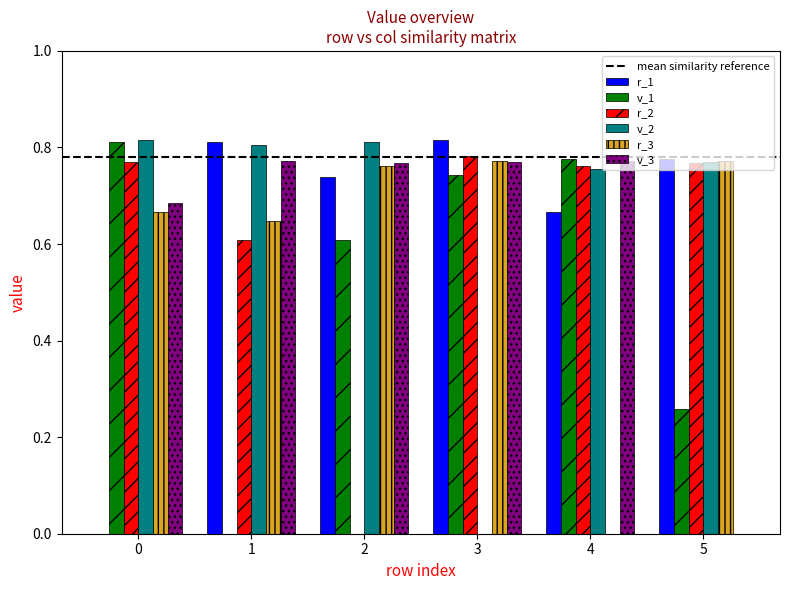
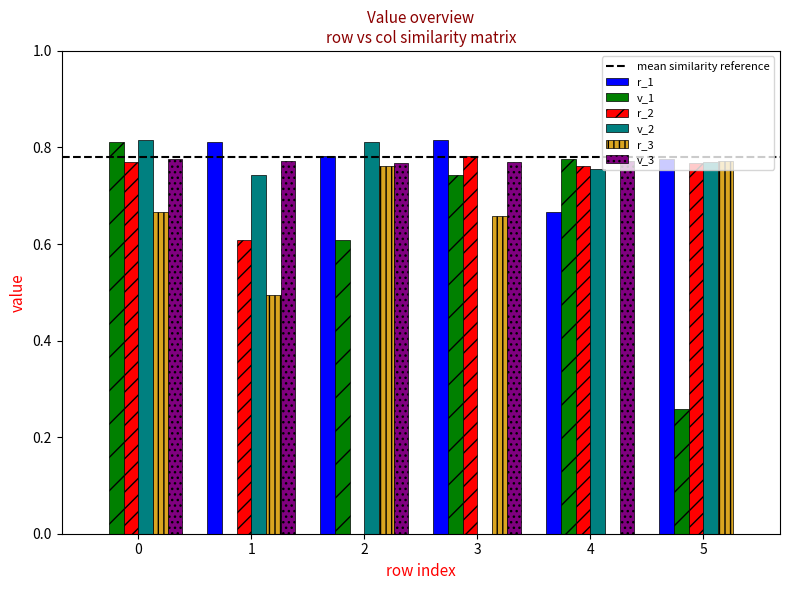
v_3, 0: 0.69 -> 0.78
v_2, 1: 0.81 -> 0.74
r_3, 1: 0.65 -> 0.50
r_1, 2: 0.74 -> 0.78
r_3, 3: 0.77 -> 0.66
